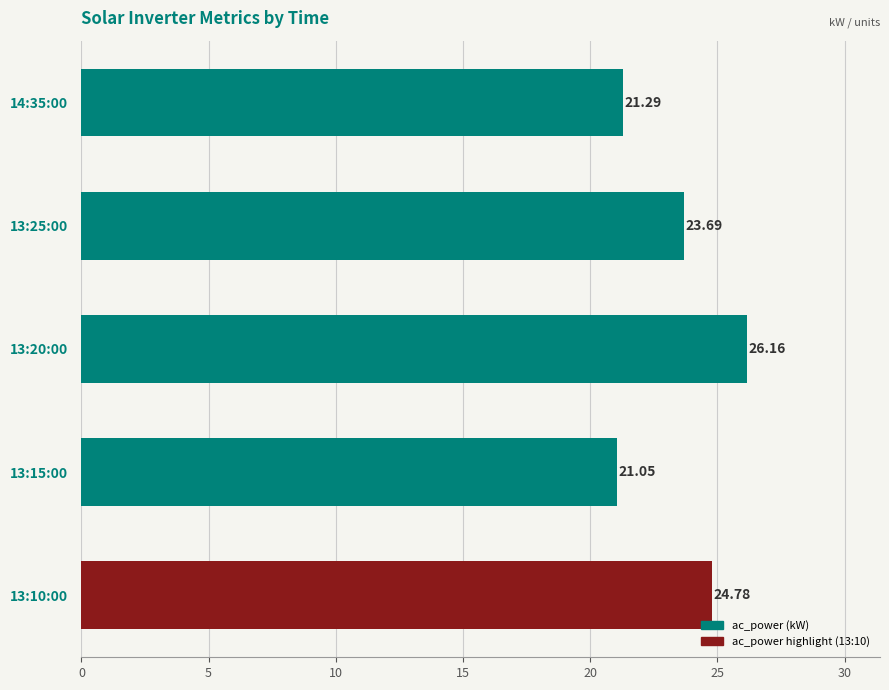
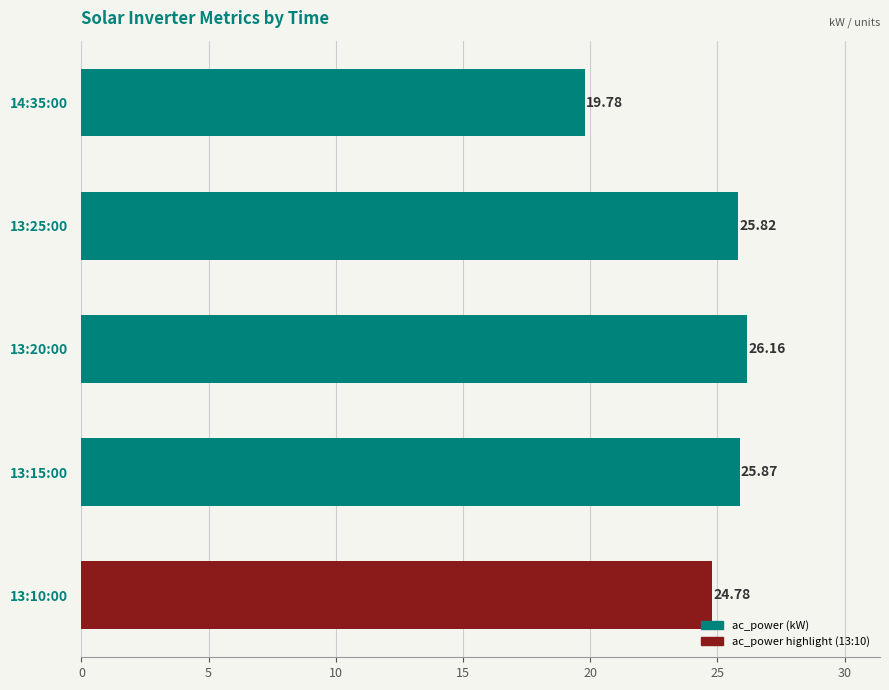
14:35:00: 21.29 -> 19.78
13:25:00: 23.69 -> 25.82
13:15:00: 21.05 -> 25.87
